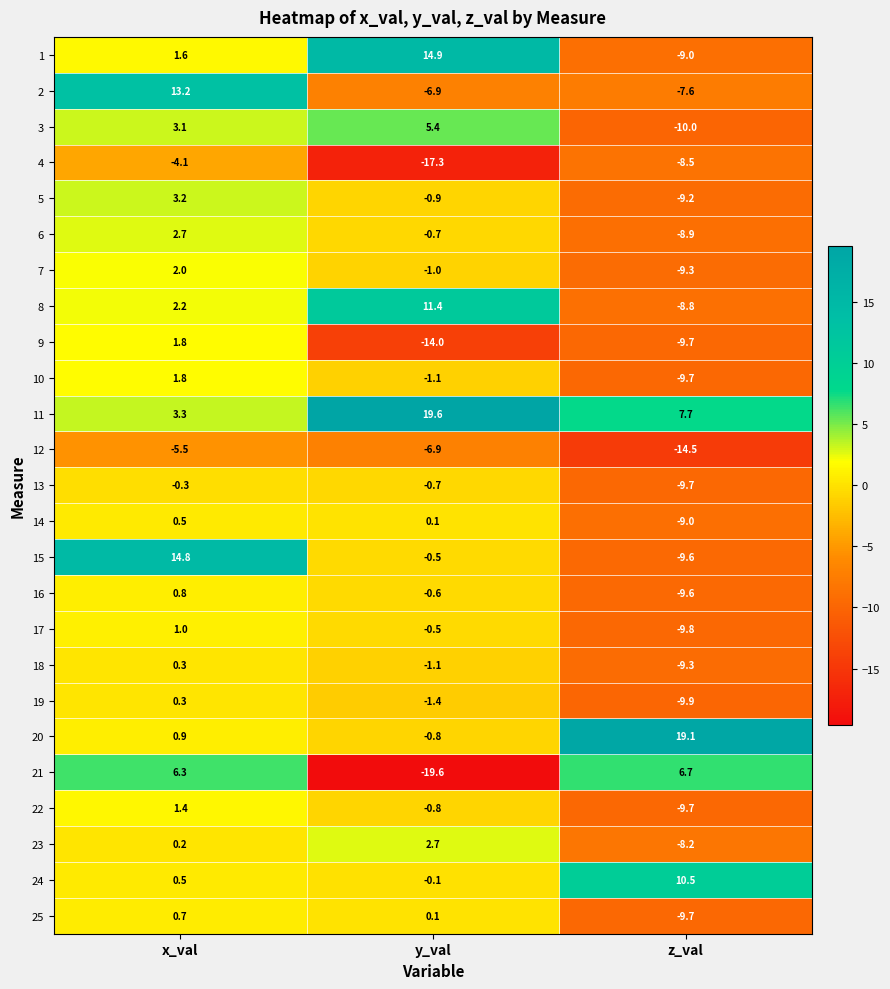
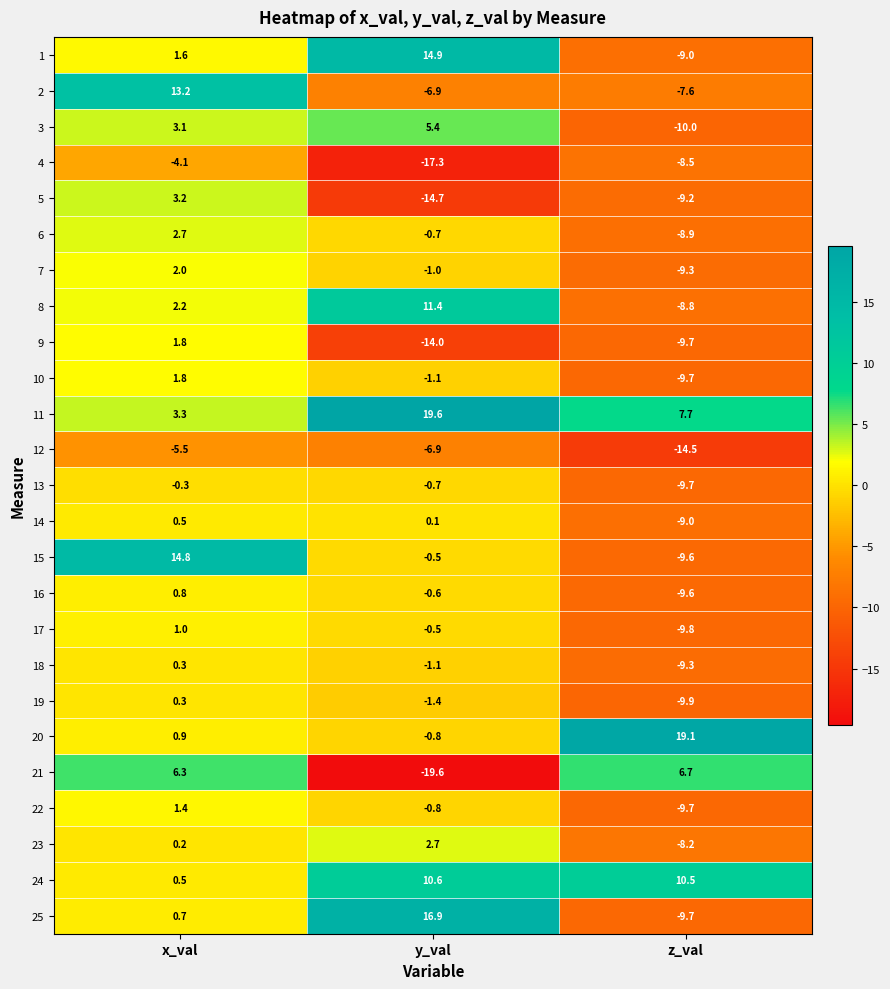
5, y_val: -0.9 -> -14.7
24, y_val: -0.1 -> 10.6
25, y_val: 0.1 -> 16.9
